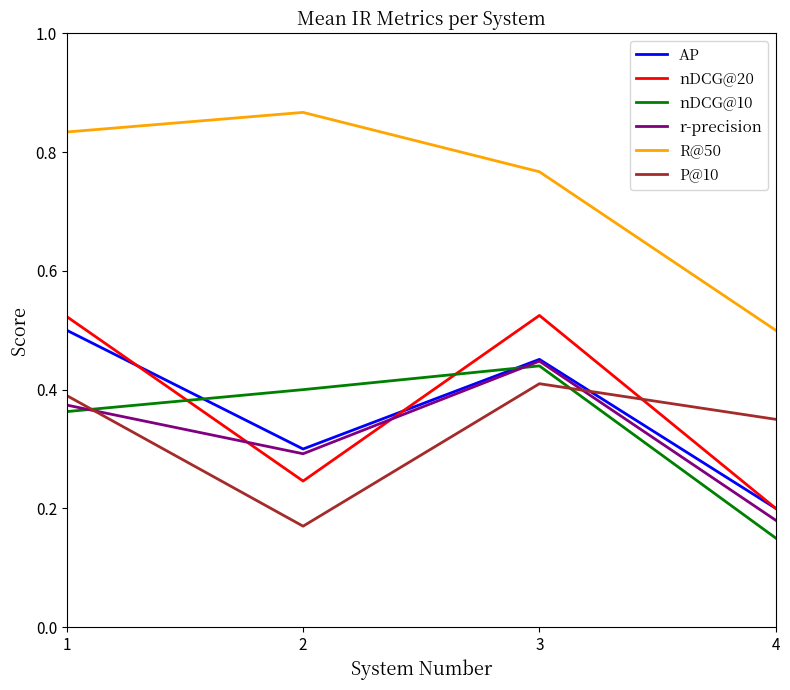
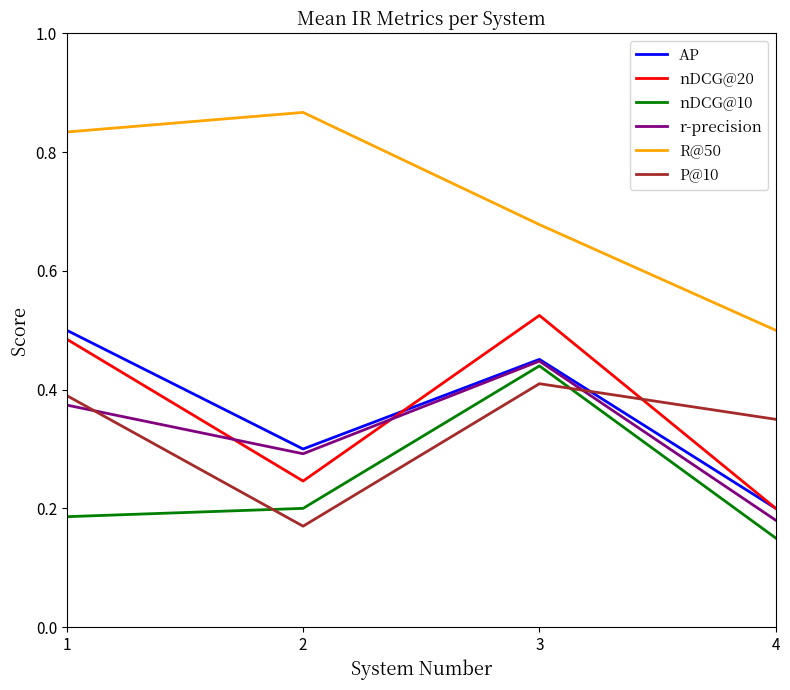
nDCG@20, 1: 0.52 -> 0.49
nDCG@10, 1: 0.36 -> 0.19
nDCG@10, 2: 0.4 -> 0.2
R@50, 3: 0.77 -> 0.68
